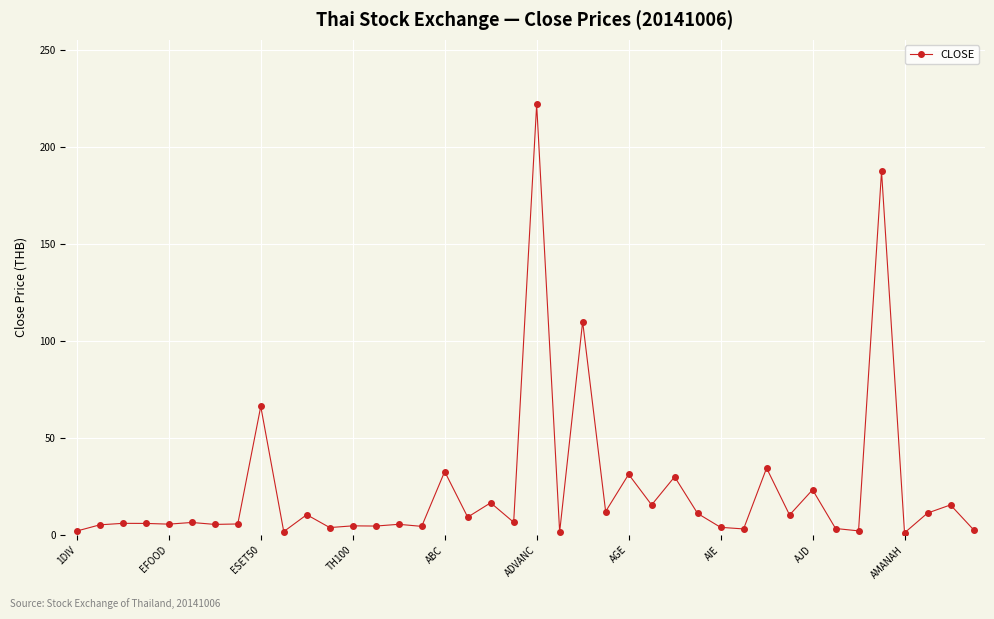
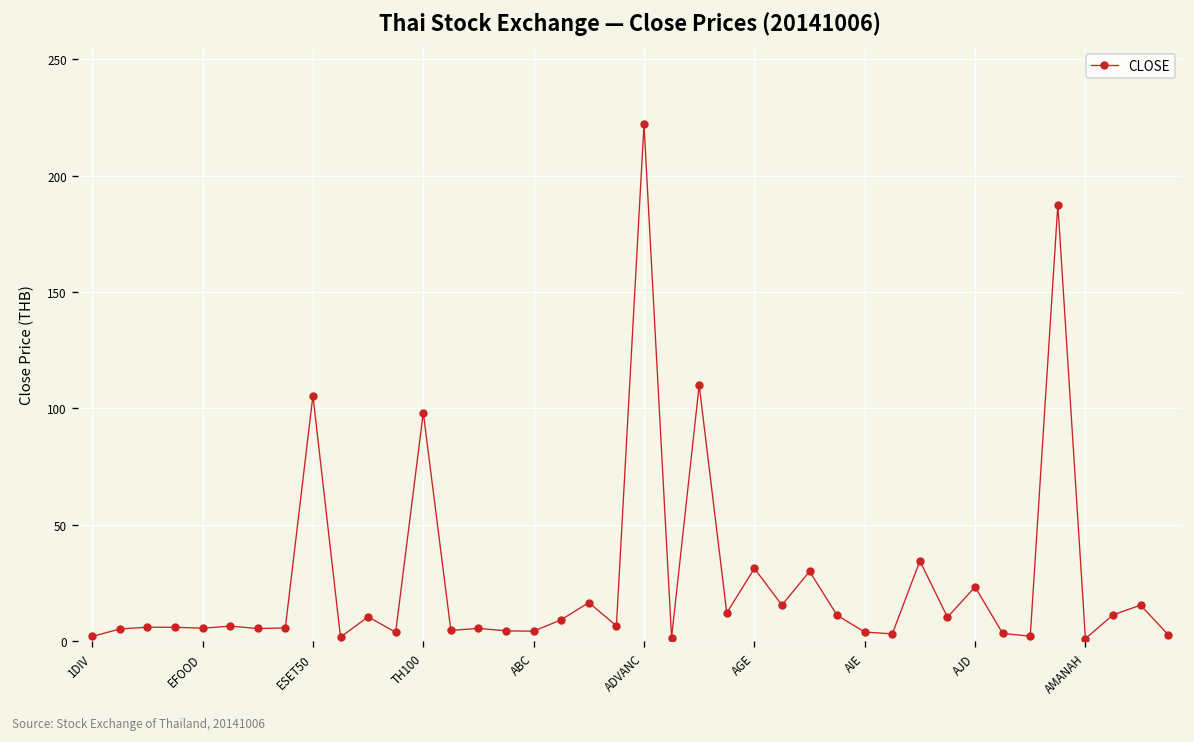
ESET50: 66 -> 106
TH100: 5 -> 98
ABC: 33 -> 4
